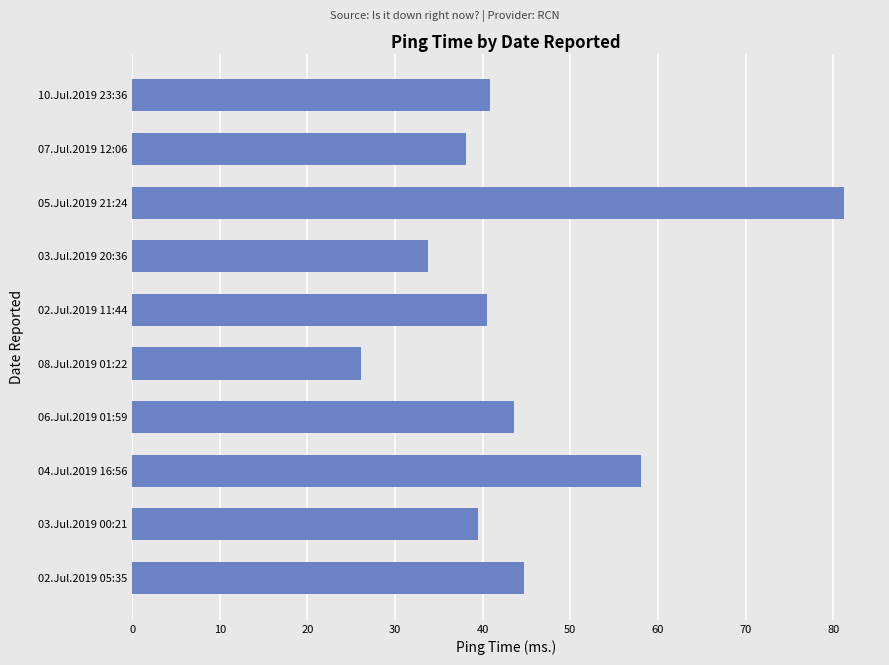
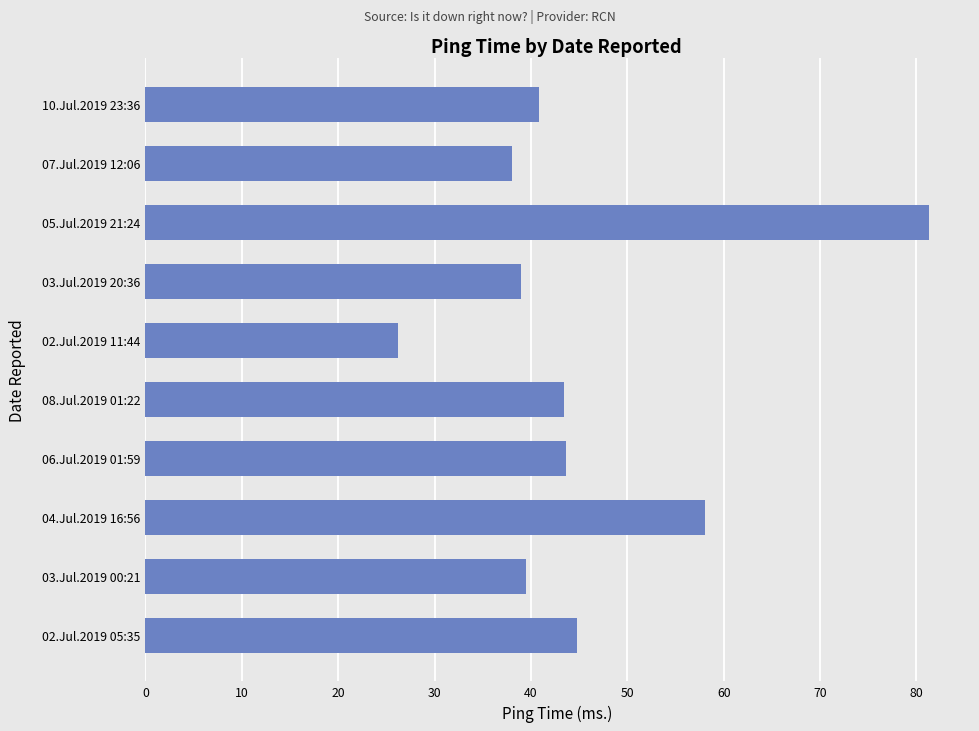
03.Jul.2019 20:36: 34 -> 39
02.Jul.2019 11:44: 41 -> 26
08.Jul.2019 01:22: 26 -> 43
